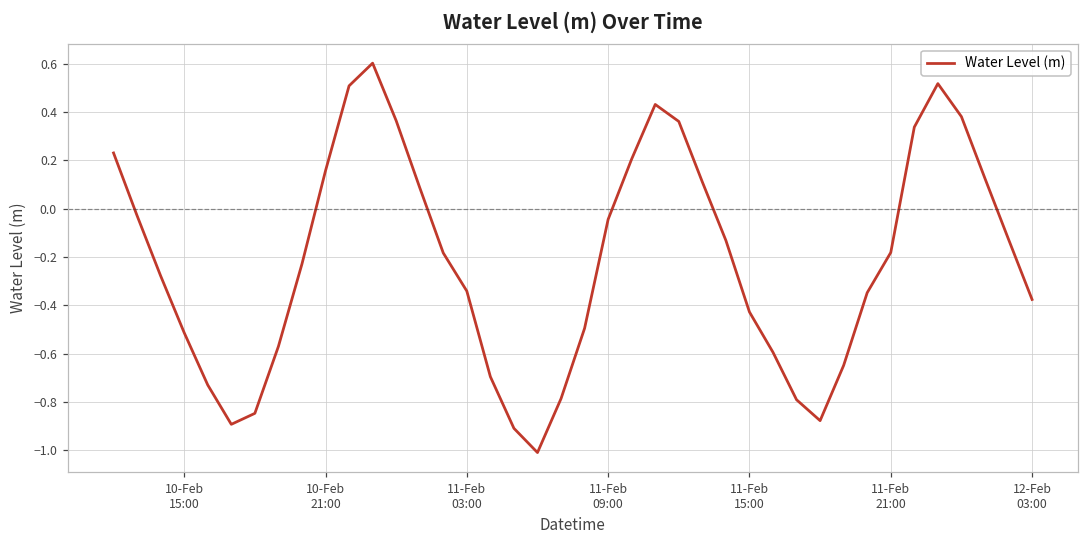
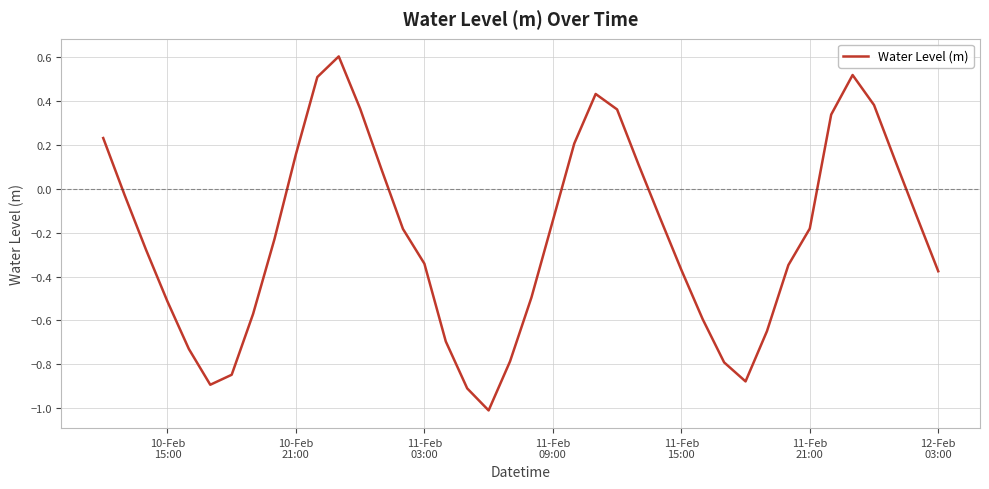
11-Feb 09:00: -0.04 -> -0.15
11-Feb 15:00: -0.43 -> -0.37
